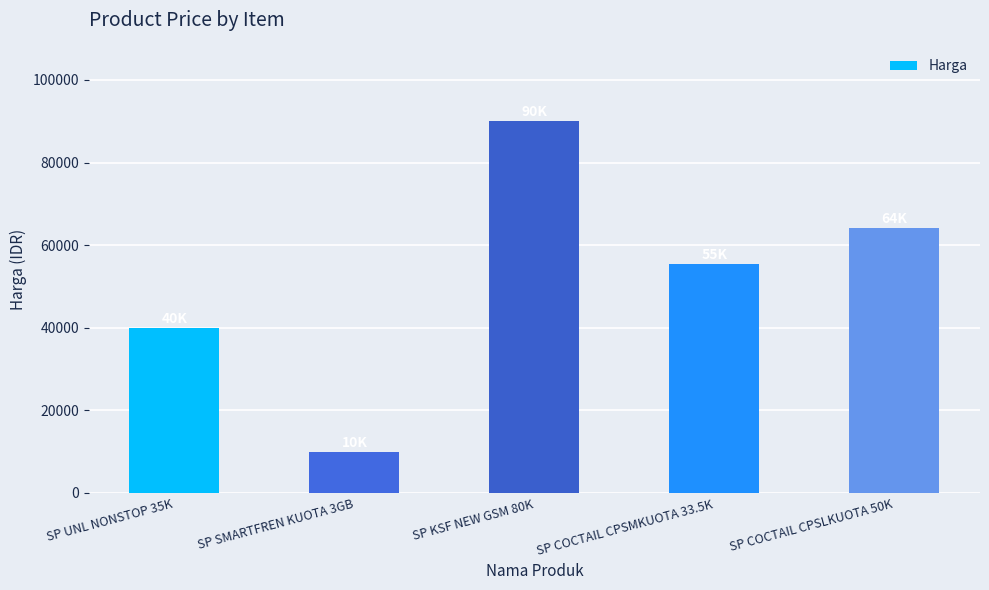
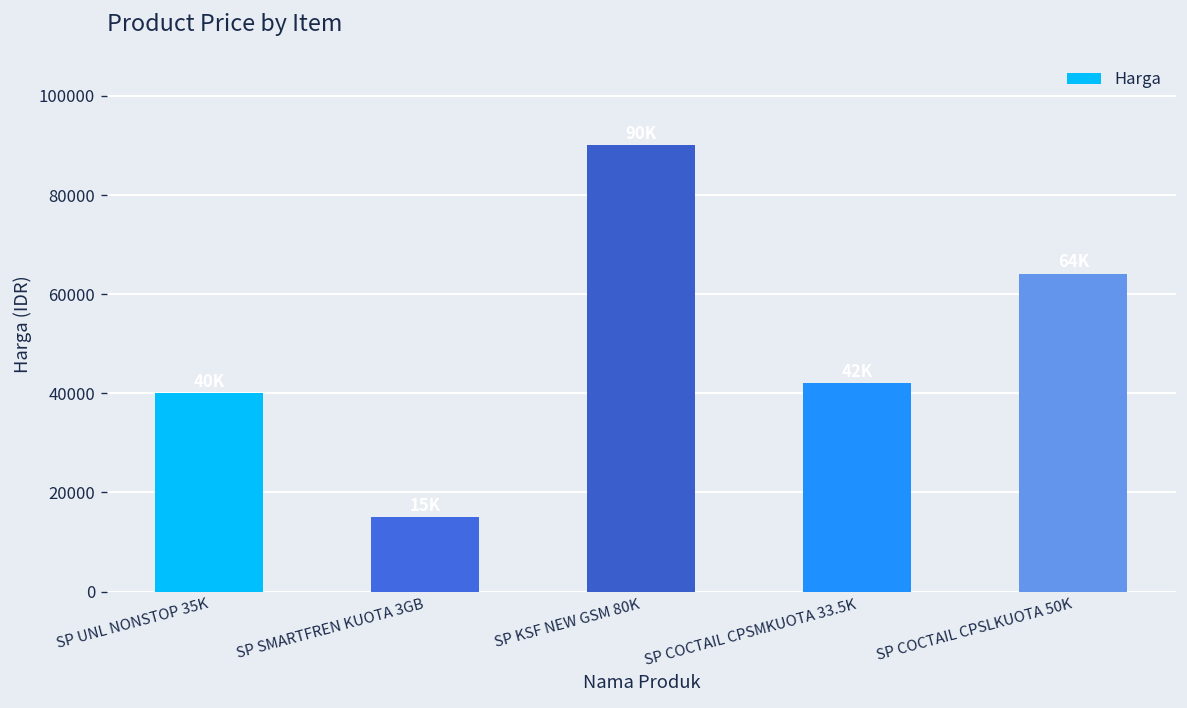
SP SMARTFREN KUOTA 3GB: 10000 -> 15000
SP COCTAIL CPSMKUOTA 33.5K: 55000 -> 42000
